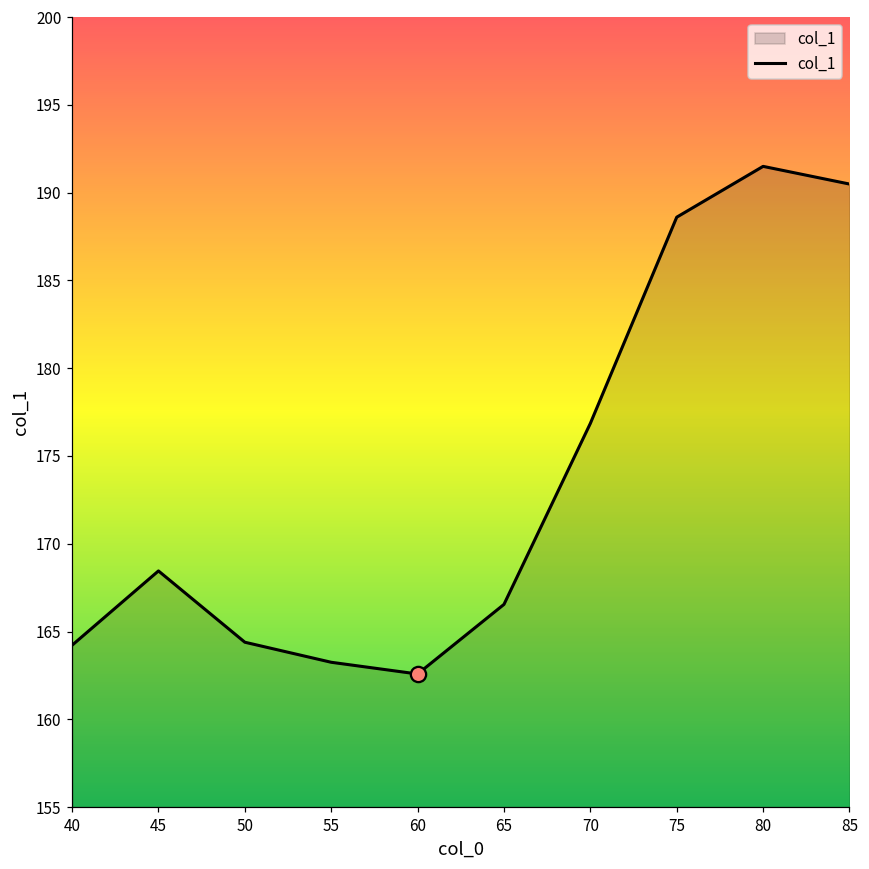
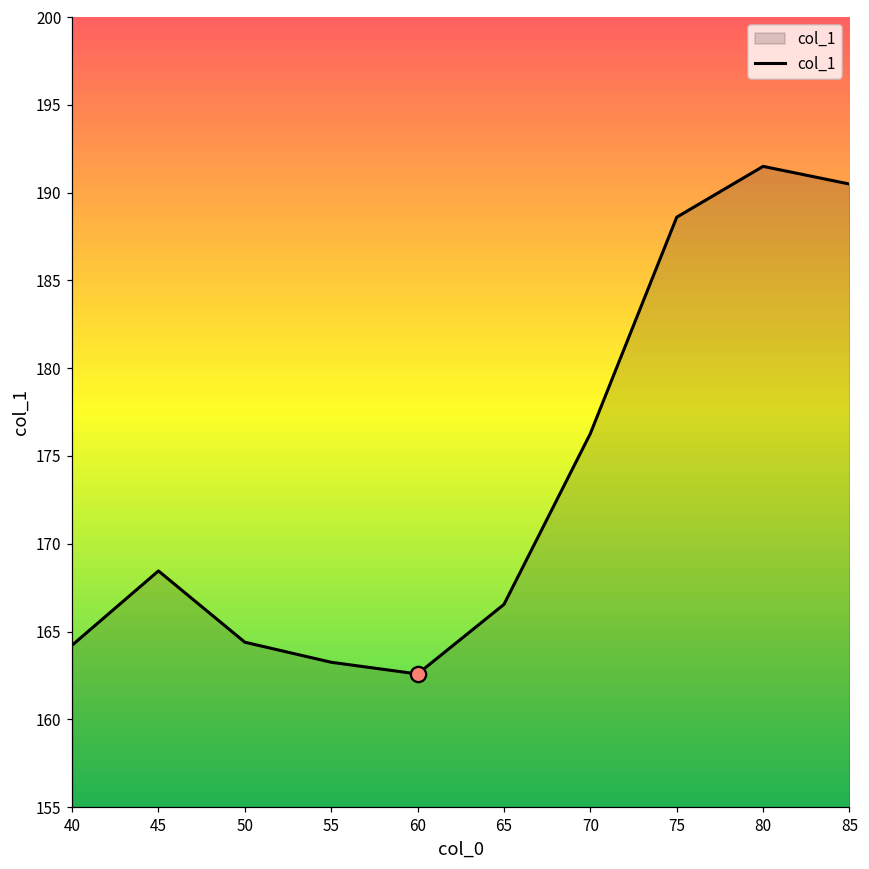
col_1, 70: 176.9 -> 176.3
